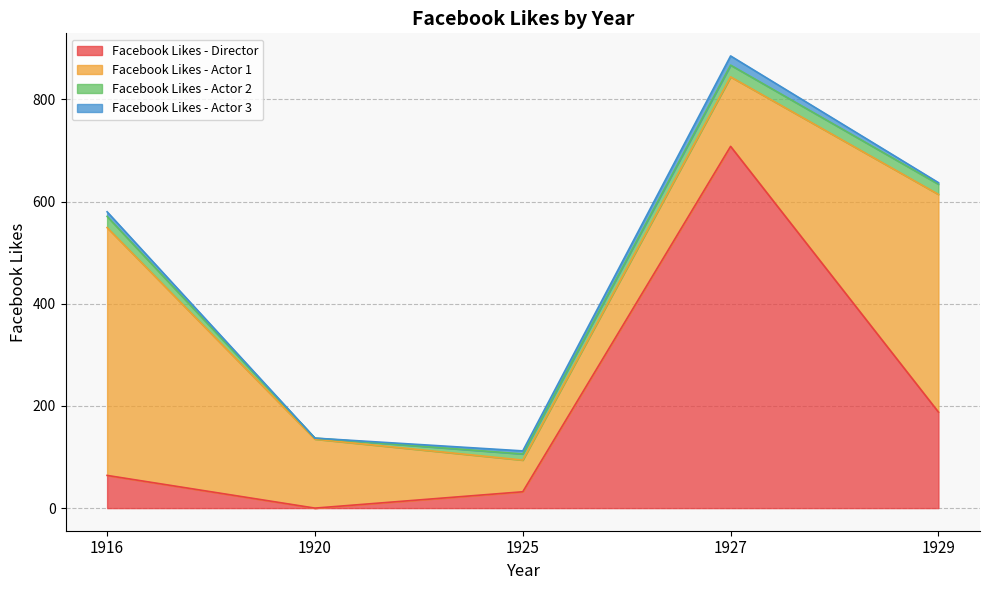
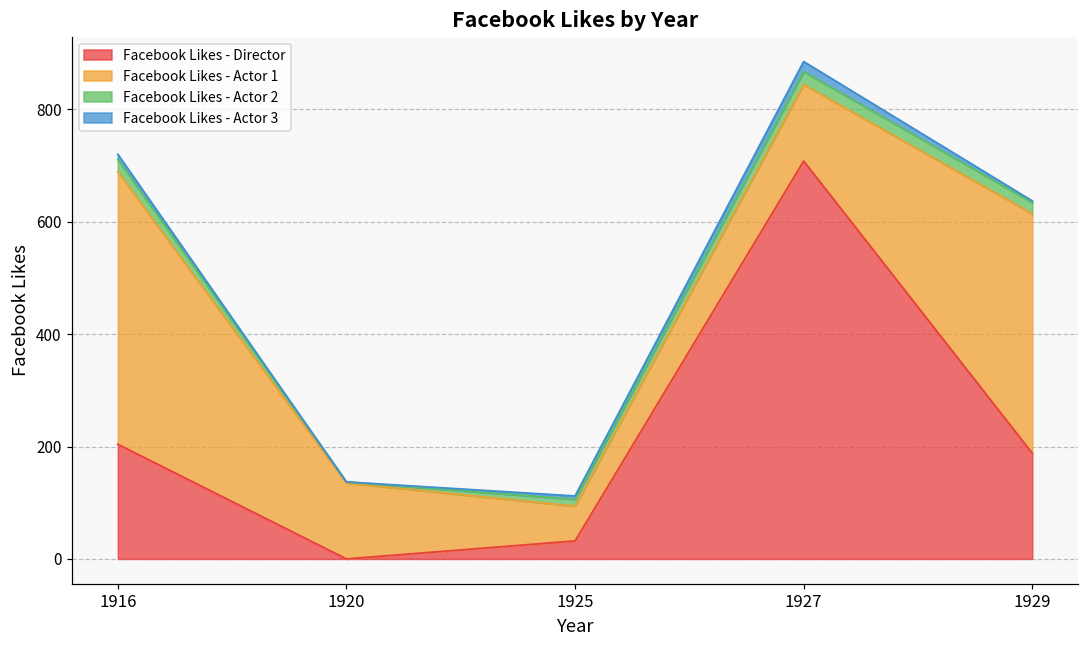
Facebook Likes - Director, 1916: 60 -> 200
